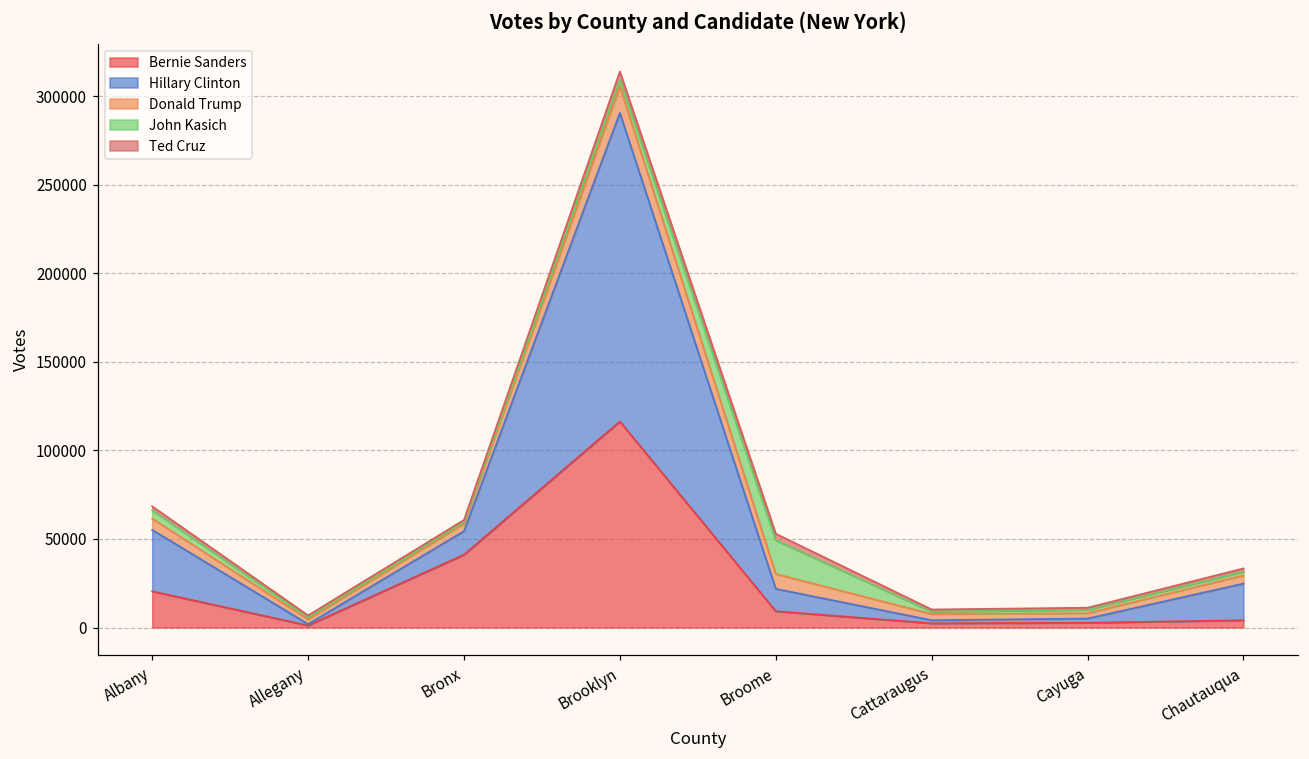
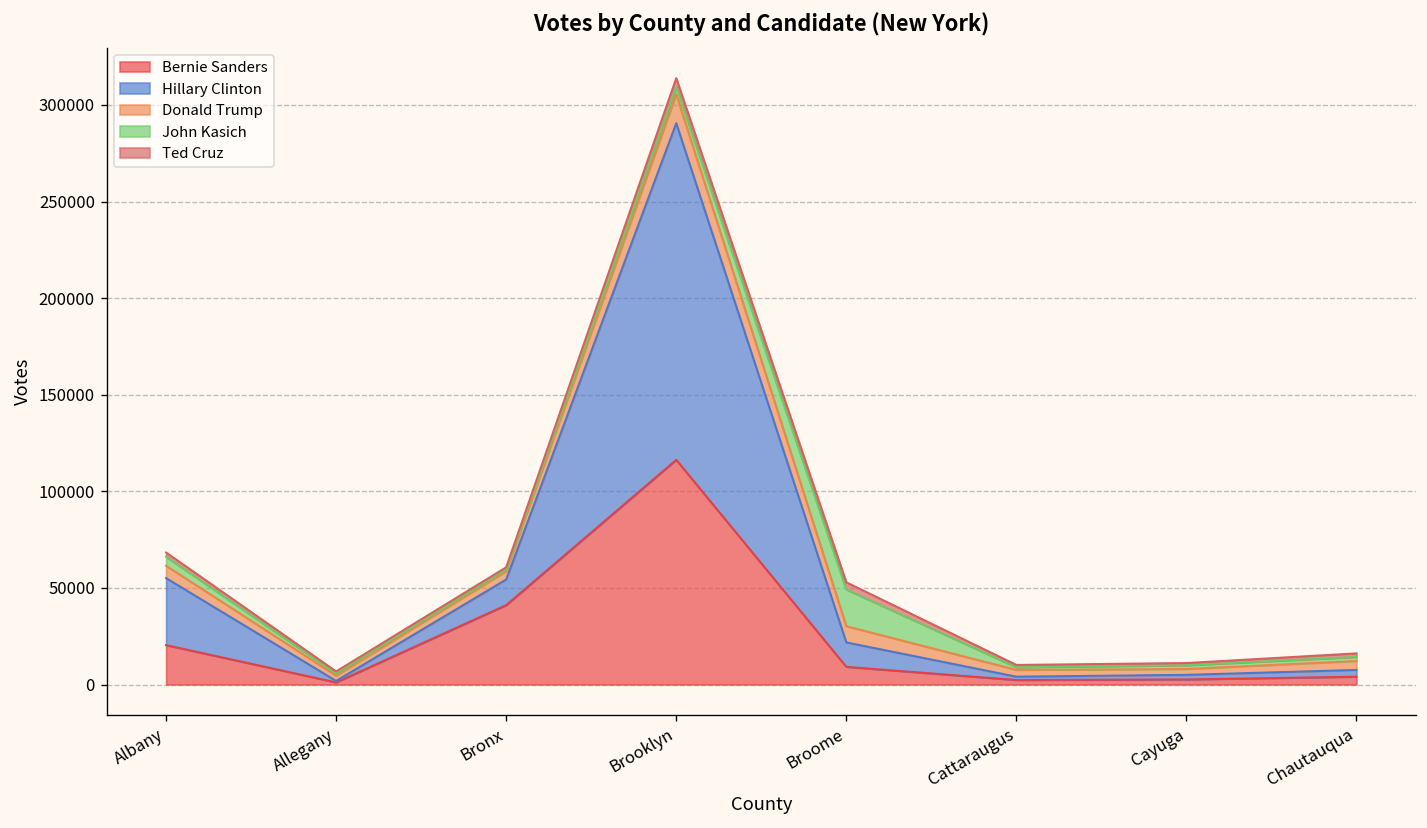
Hillary Clinton, Chautauqua: 21000 -> 3000
